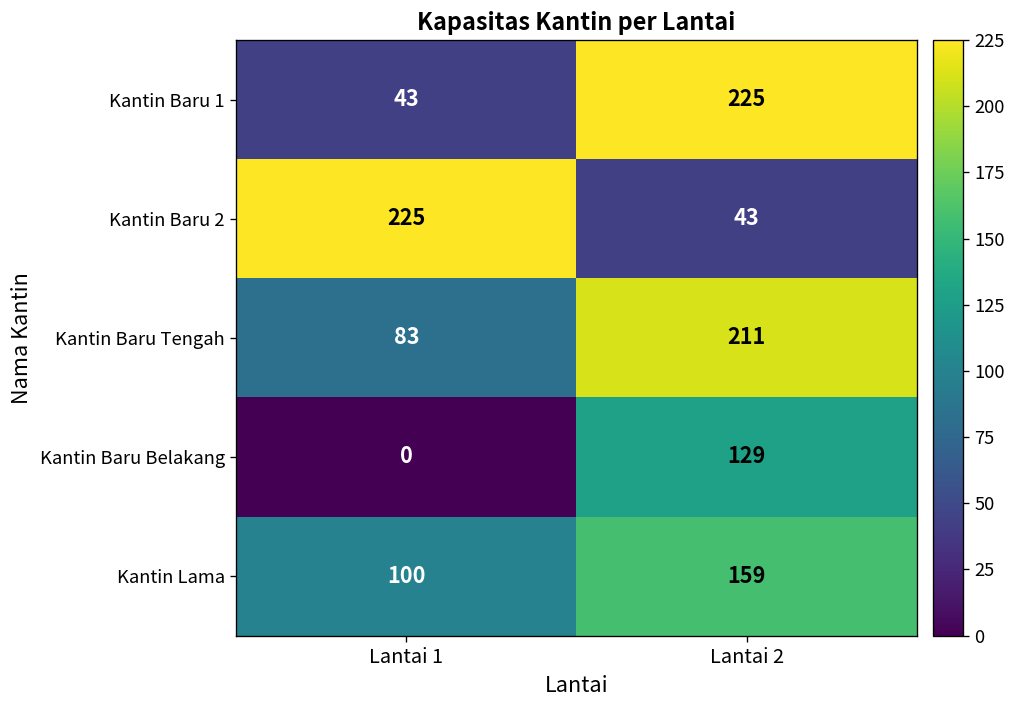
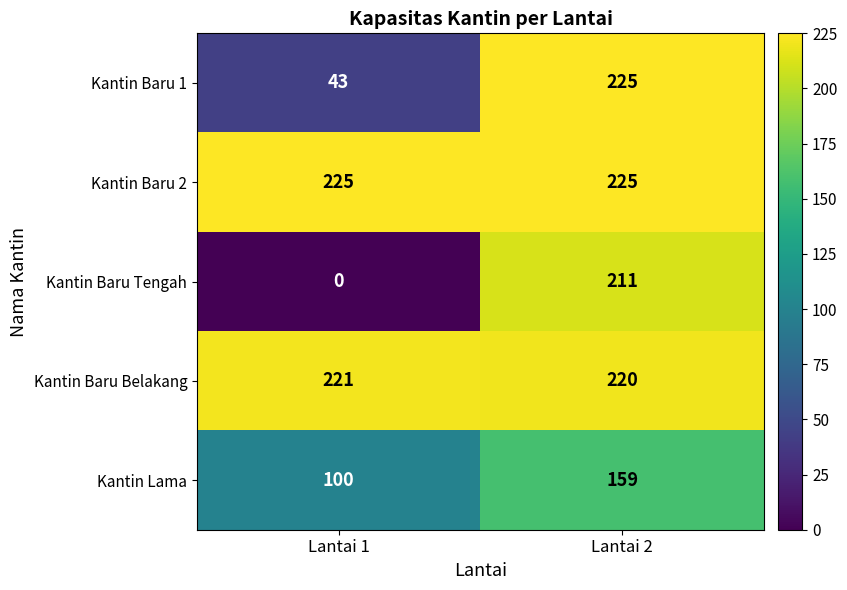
Kantin Baru 2, Lantai 2: 43 -> 225
Kantin Baru Tengah, Lantai 1: 83 -> 0
Kantin Baru Belakang, Lantai 1: 0 -> 221
Kantin Baru Belakang, Lantai 2: 129 -> 220
